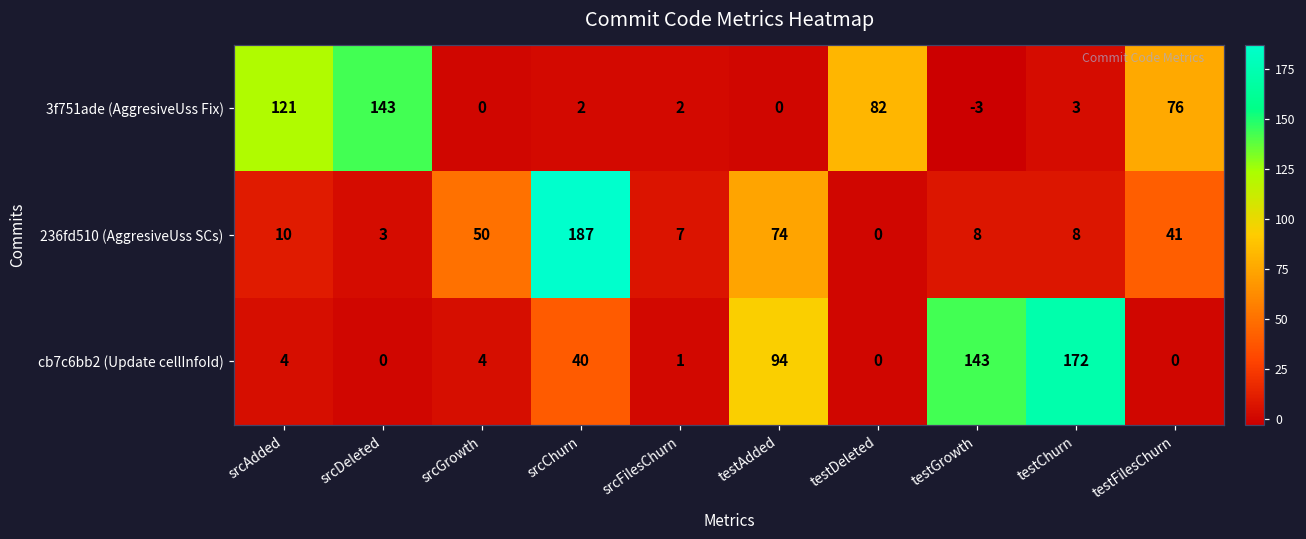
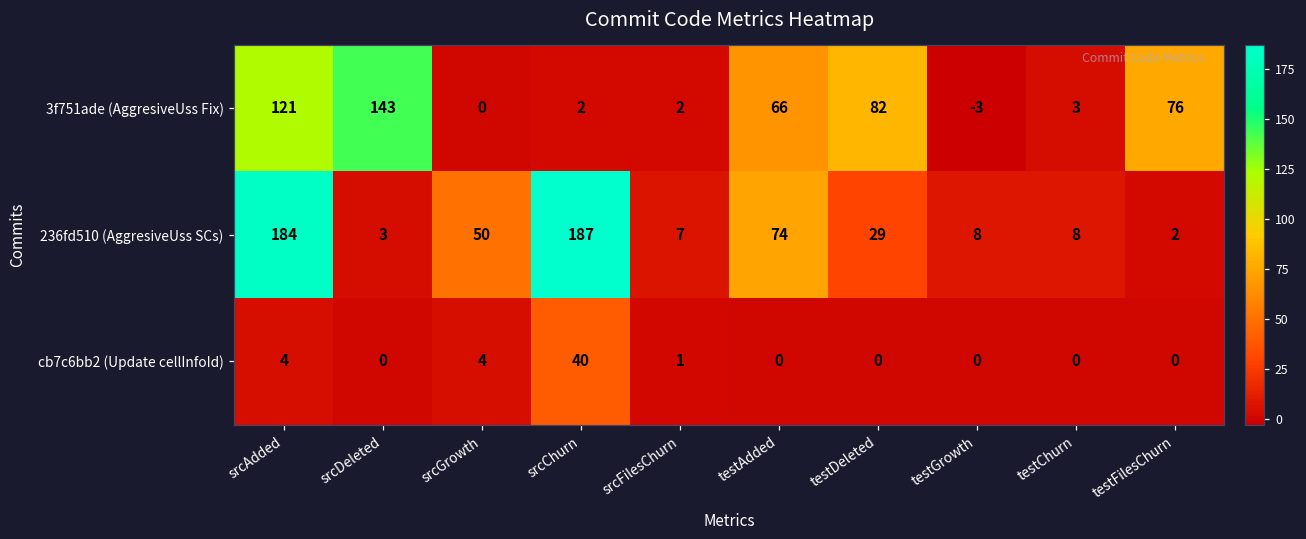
3f751ade (AggresiveUss Fix), testAdded: 0 -> 66
236fd510 (AggresiveUss SCs), srcAdded: 10 -> 184
236fd510 (AggresiveUss SCs), testDeleted: 0 -> 29
236fd510 (AggresiveUss SCs), testFilesChurn: 41 -> 2
cb7c6bb2 (Update cellInfoId), testAdded: 94 -> 0
cb7c6bb2 (Update cellInfoId), testGrowth: 143 -> 0
cb7c6bb2 (Update cellInfoId), testChurn: 172 -> 0
